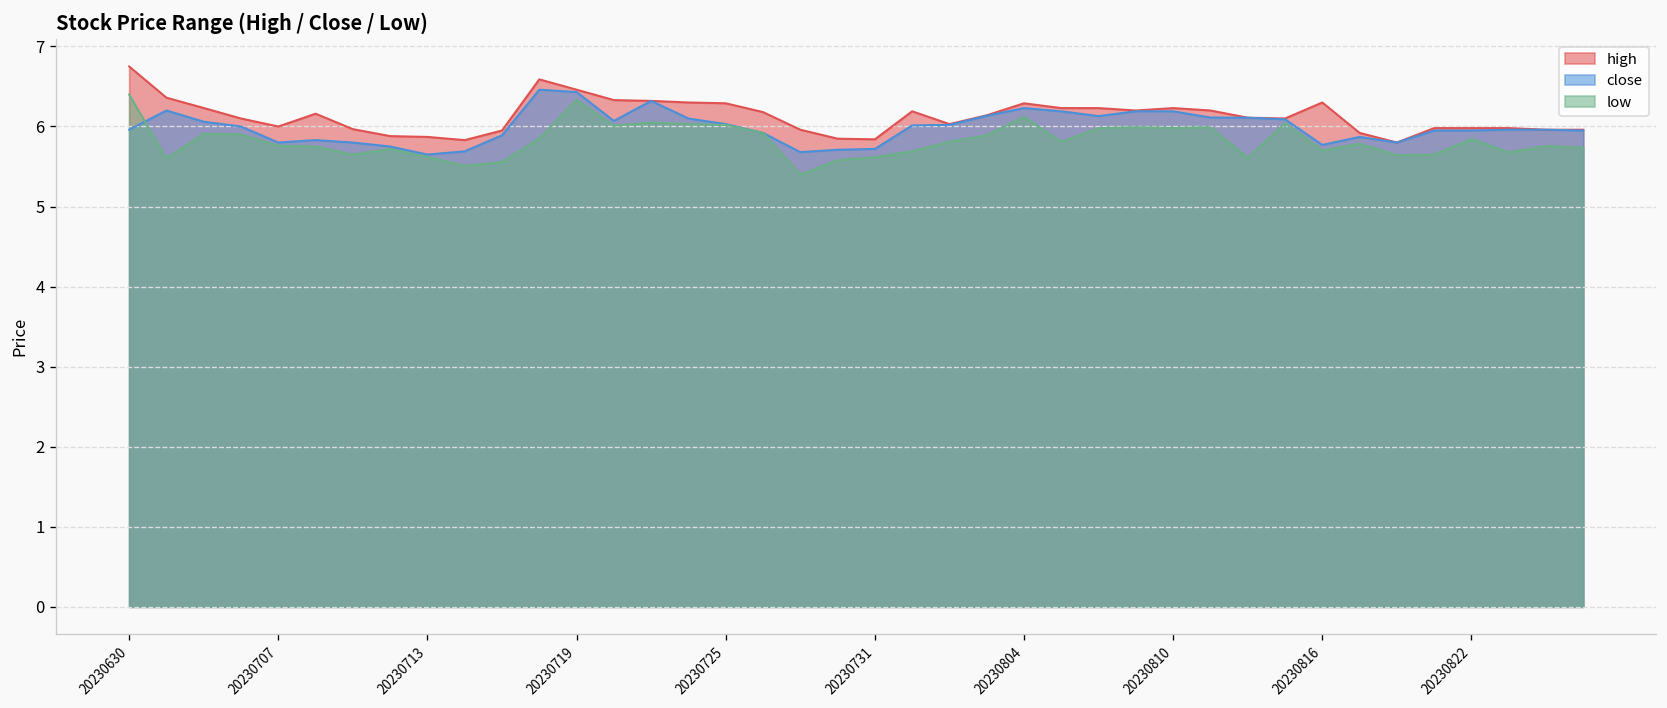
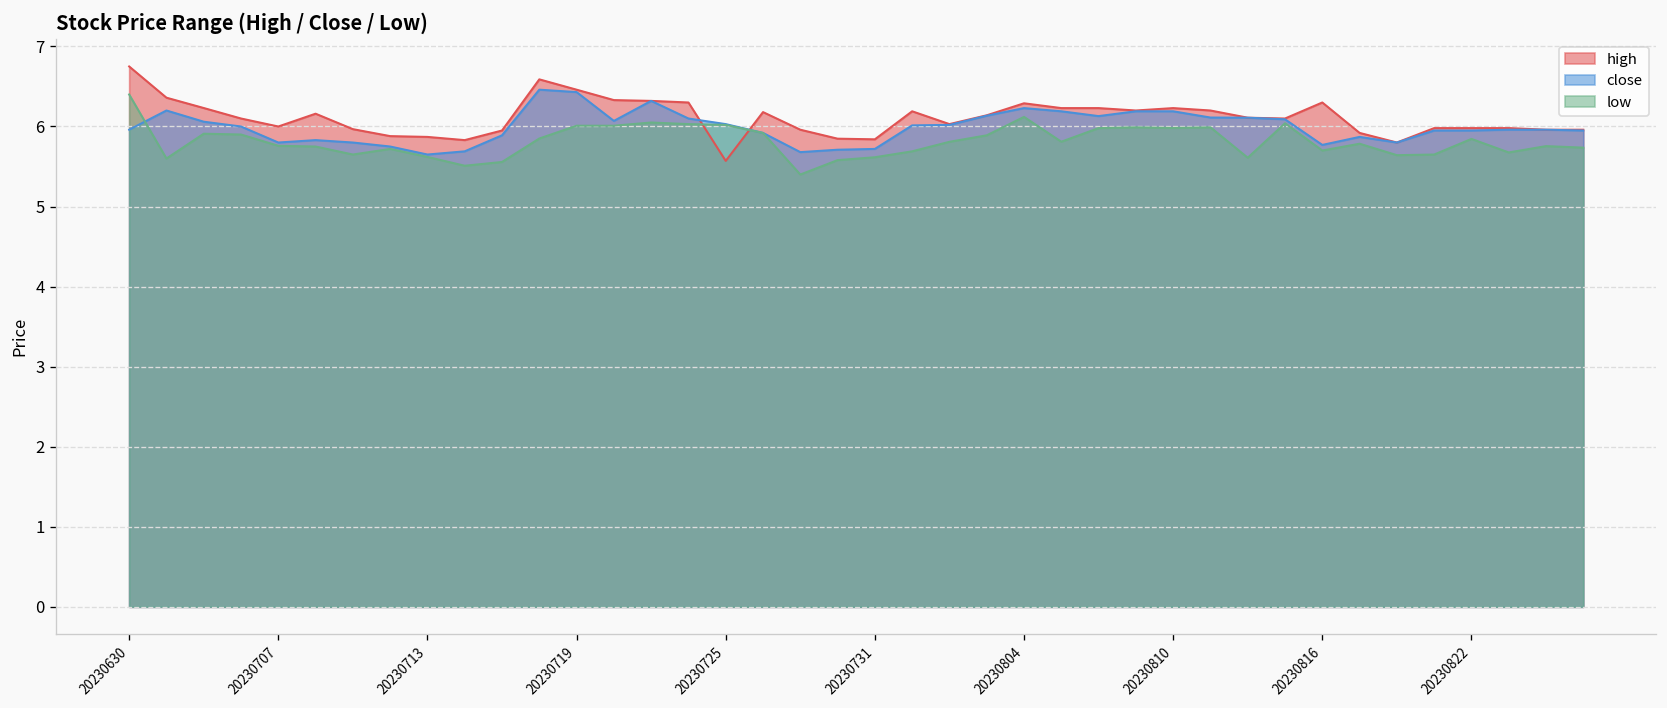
low, 20230719: 6.3 -> 6.0
high, 20230725: 6.3 -> 5.6
